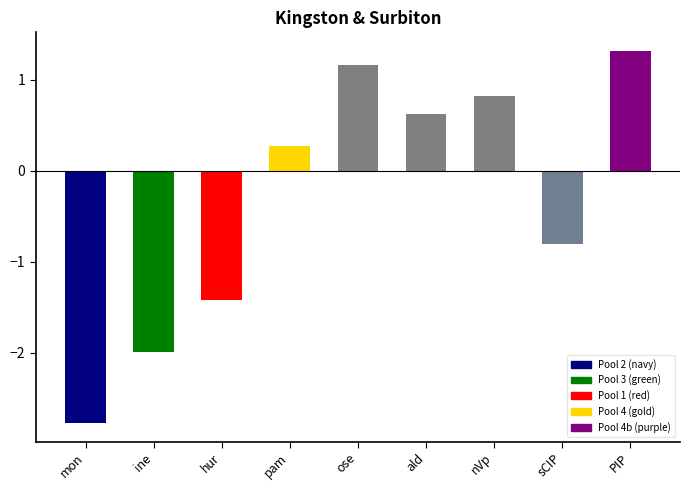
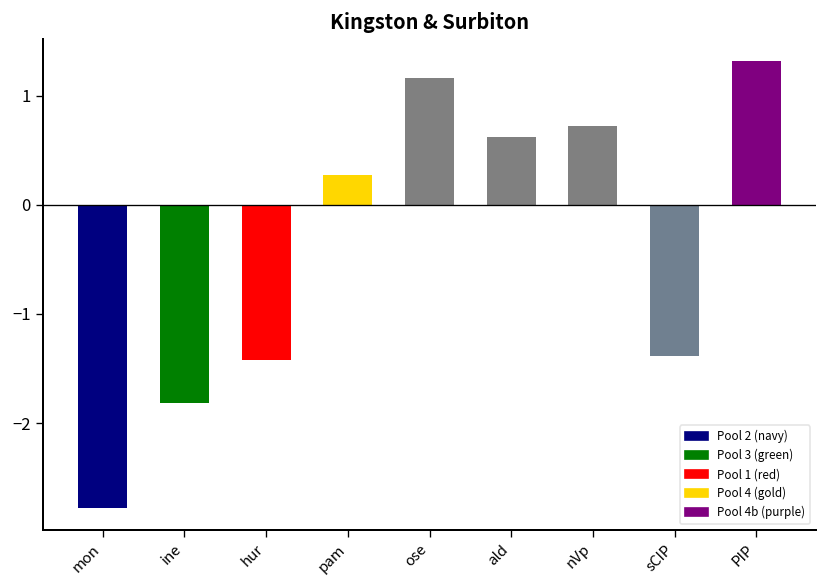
ine: -2.0 -> -1.8
nVp: 0.8 -> 0.7
sCIP: -0.8 -> -1.4
